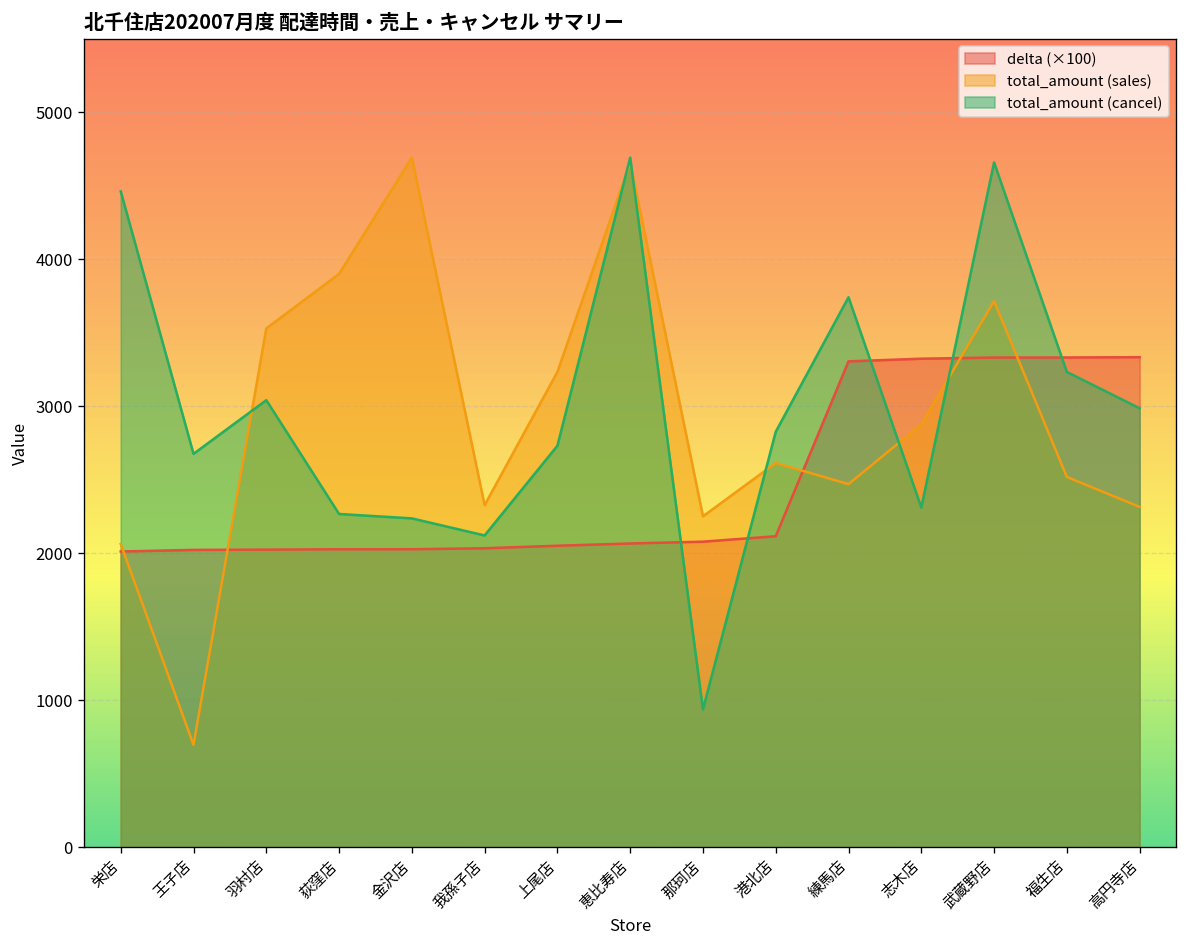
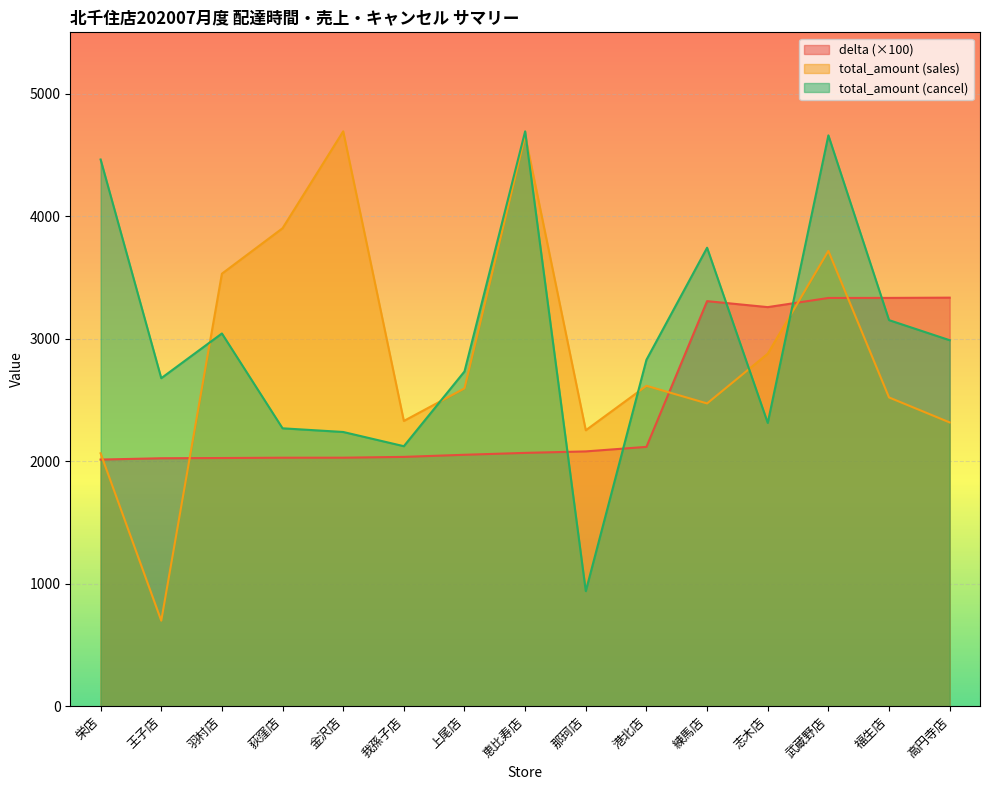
total_amount (sales), 上尾店: 3230 -> 2590
delta (×100), 志木店: 3320 -> 3260
total_amount (cancel), 福生店: 3230 -> 3150
